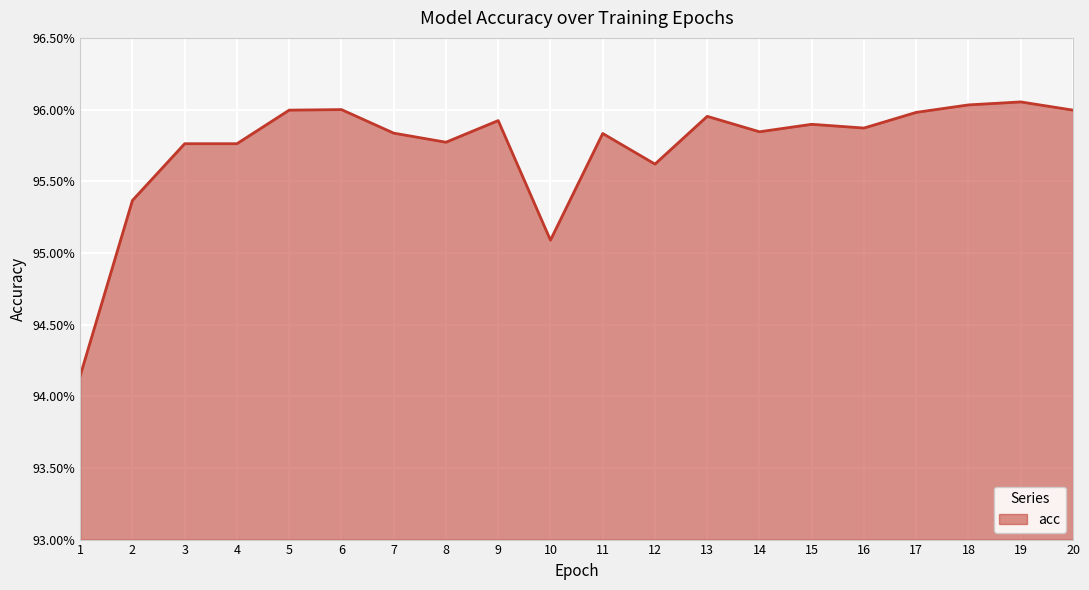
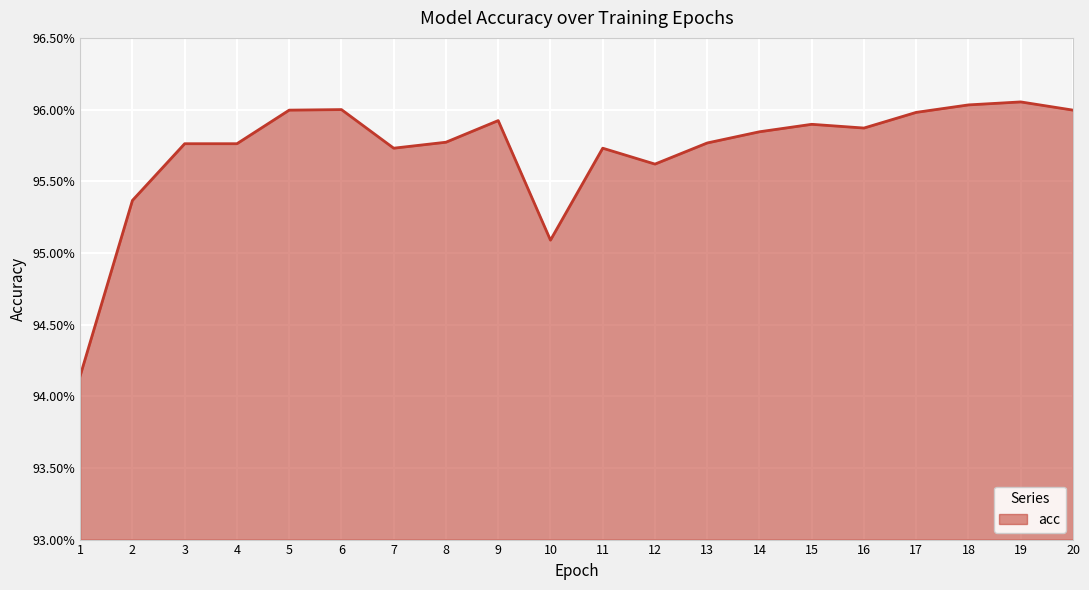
7: 95.84% -> 95.73%
11: 95.83% -> 95.73%
13: 95.95% -> 95.77%
